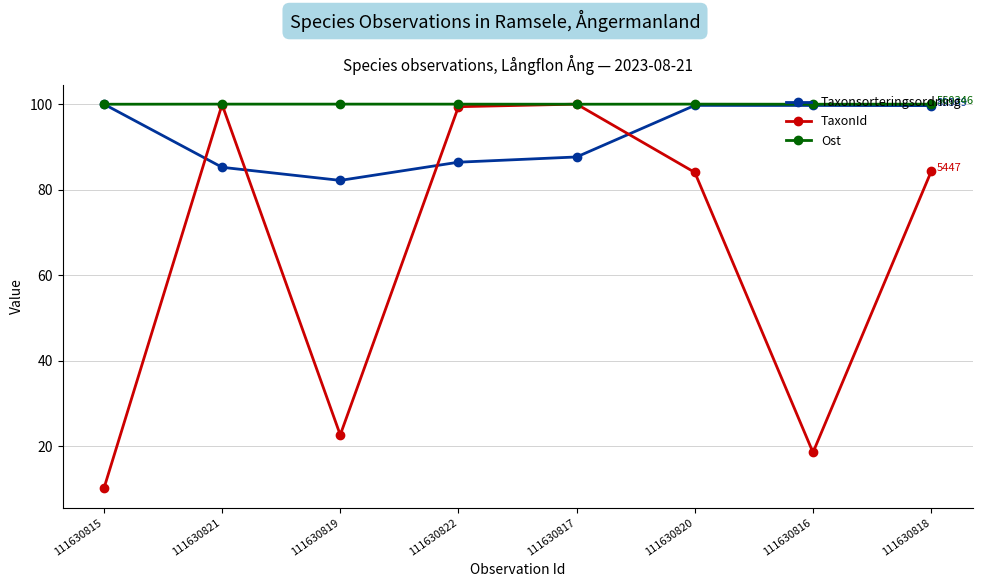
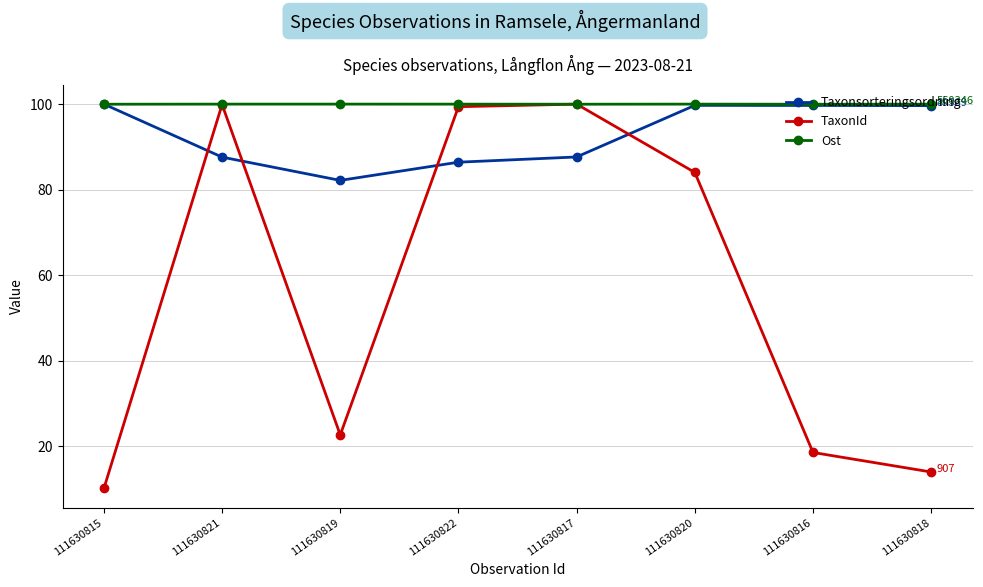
Taxonsorteringsordning, 111630821: 85 -> 88
TaxonId, 111630818: 5447 -> 907
